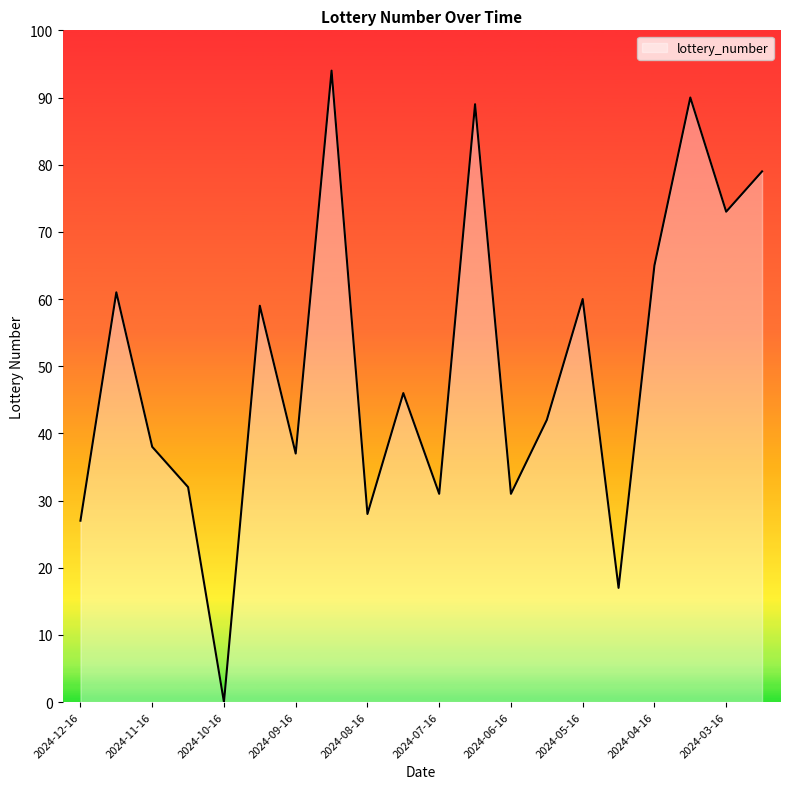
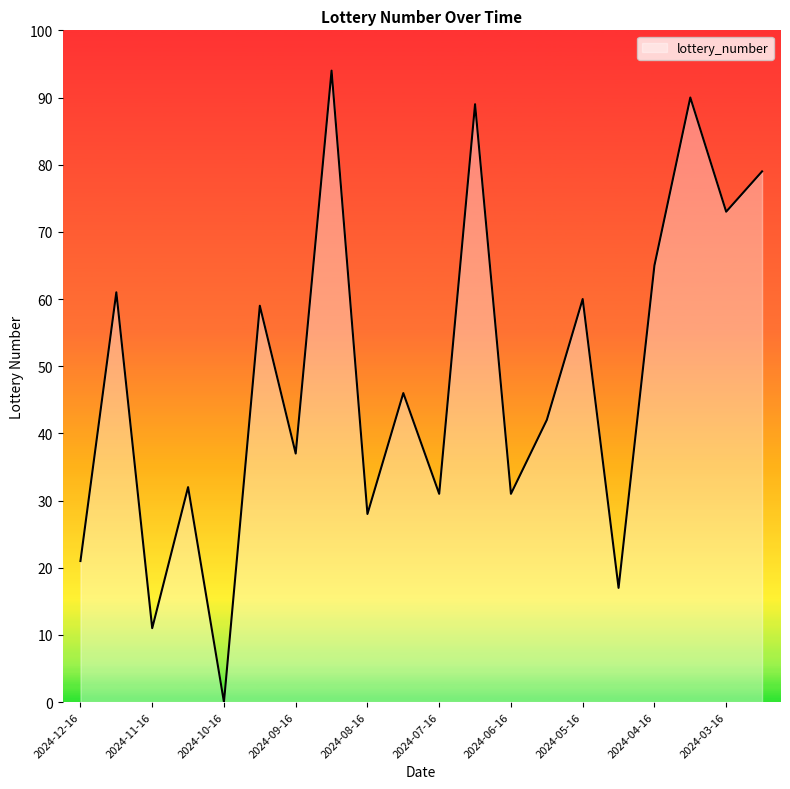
2024-12-16: 27 -> 21
2024-11-16: 38 -> 11
